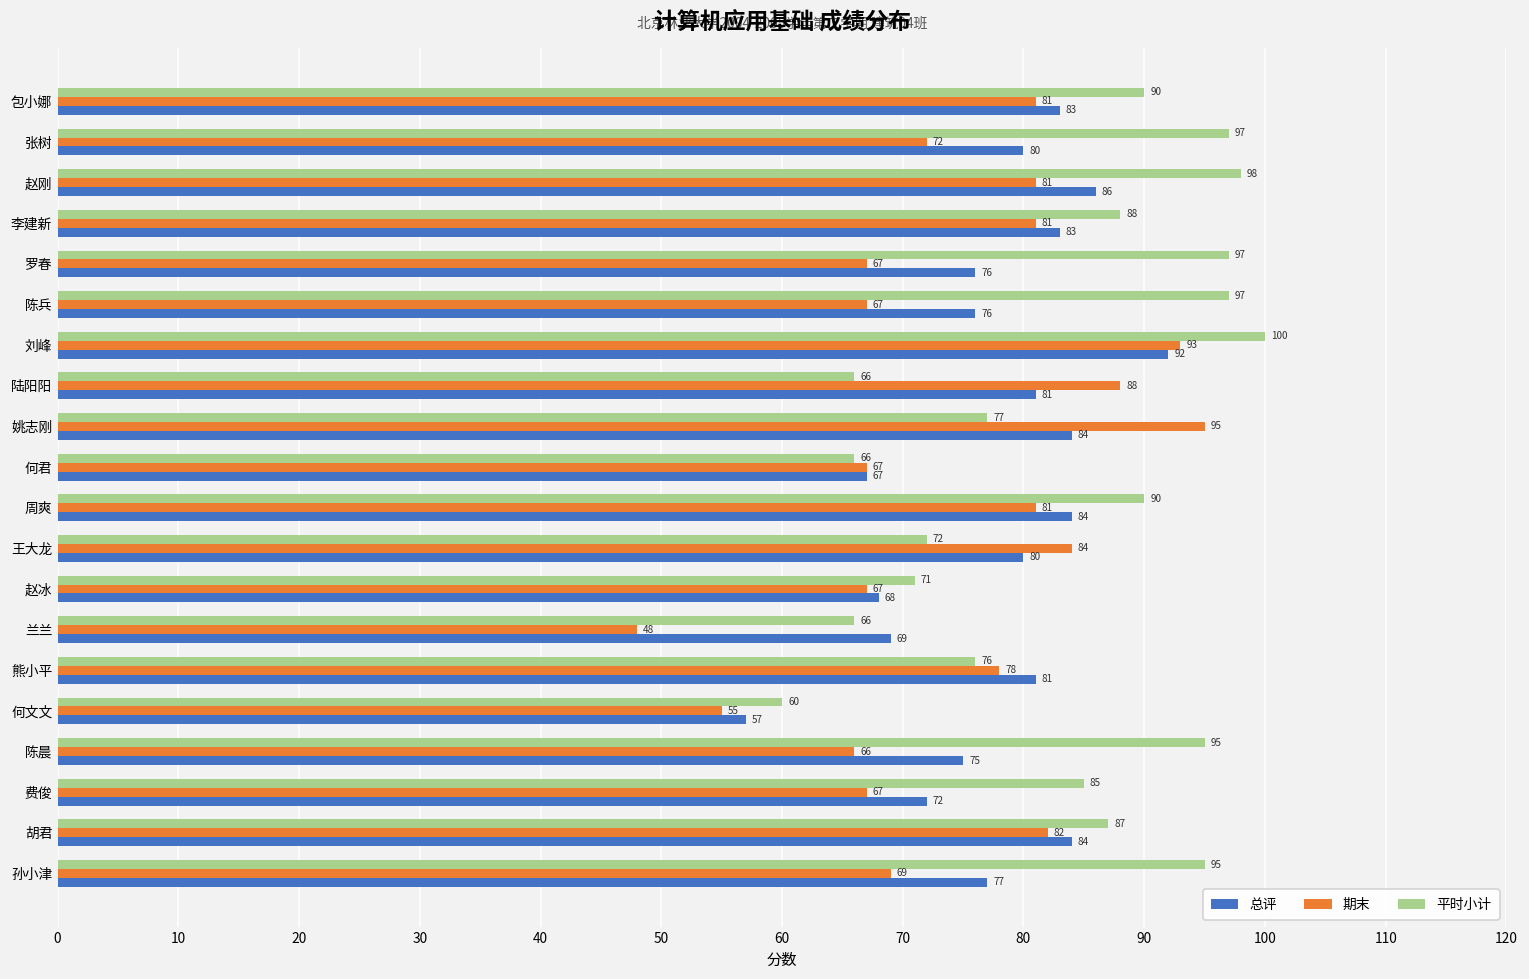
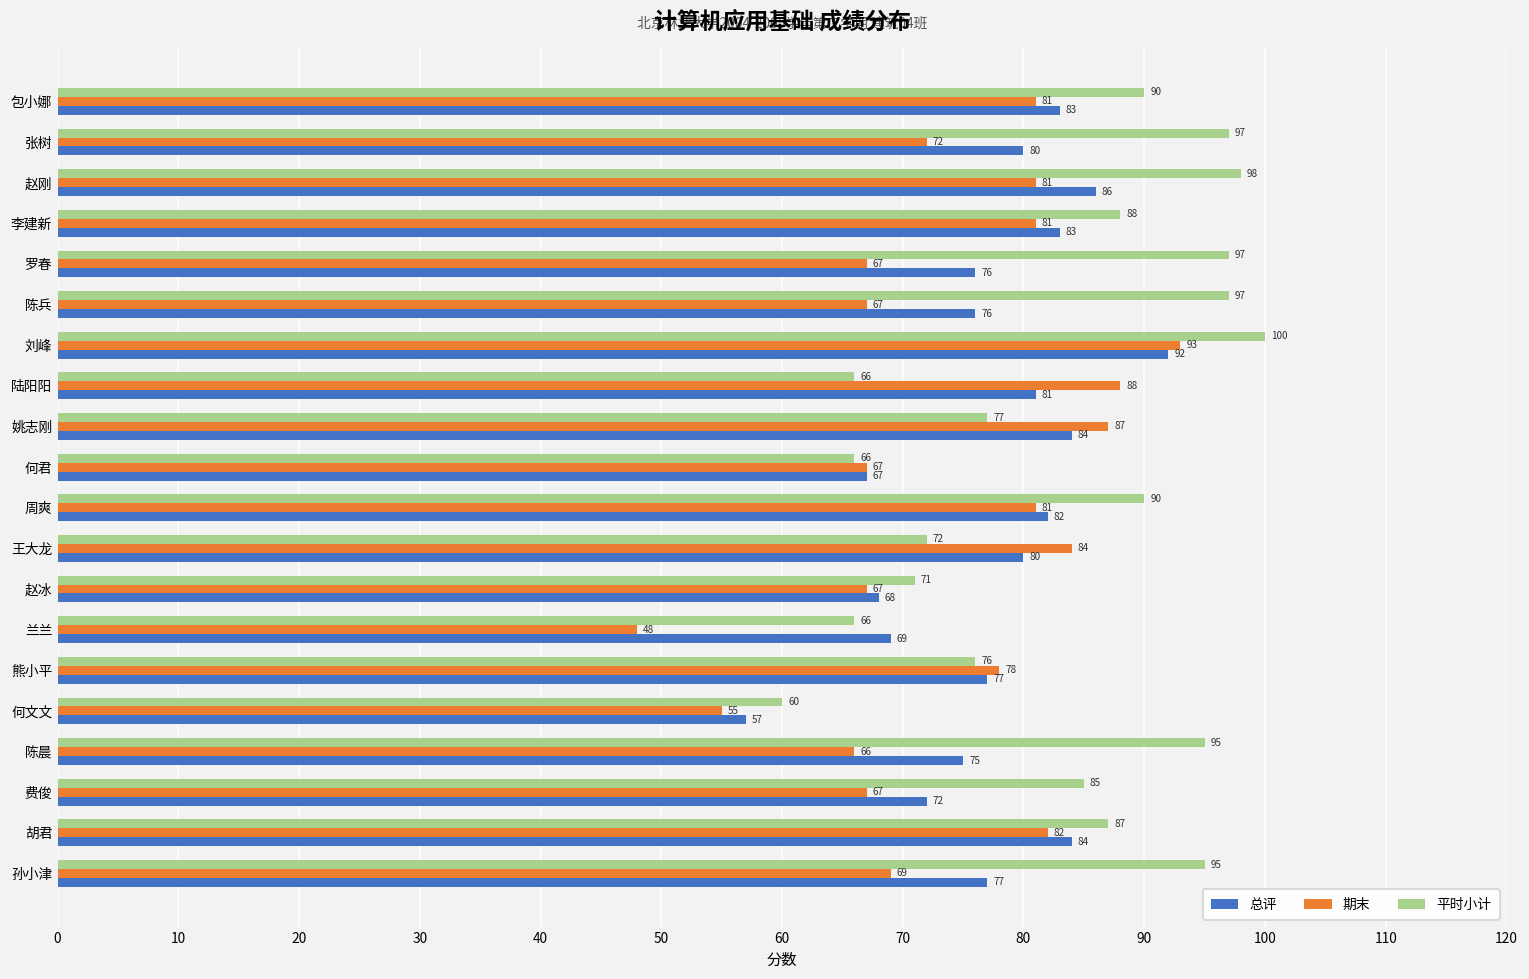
期末, 姚志刚: 95 -> 87
总评, 周爽: 84 -> 82
总评, 熊小平: 81 -> 77
